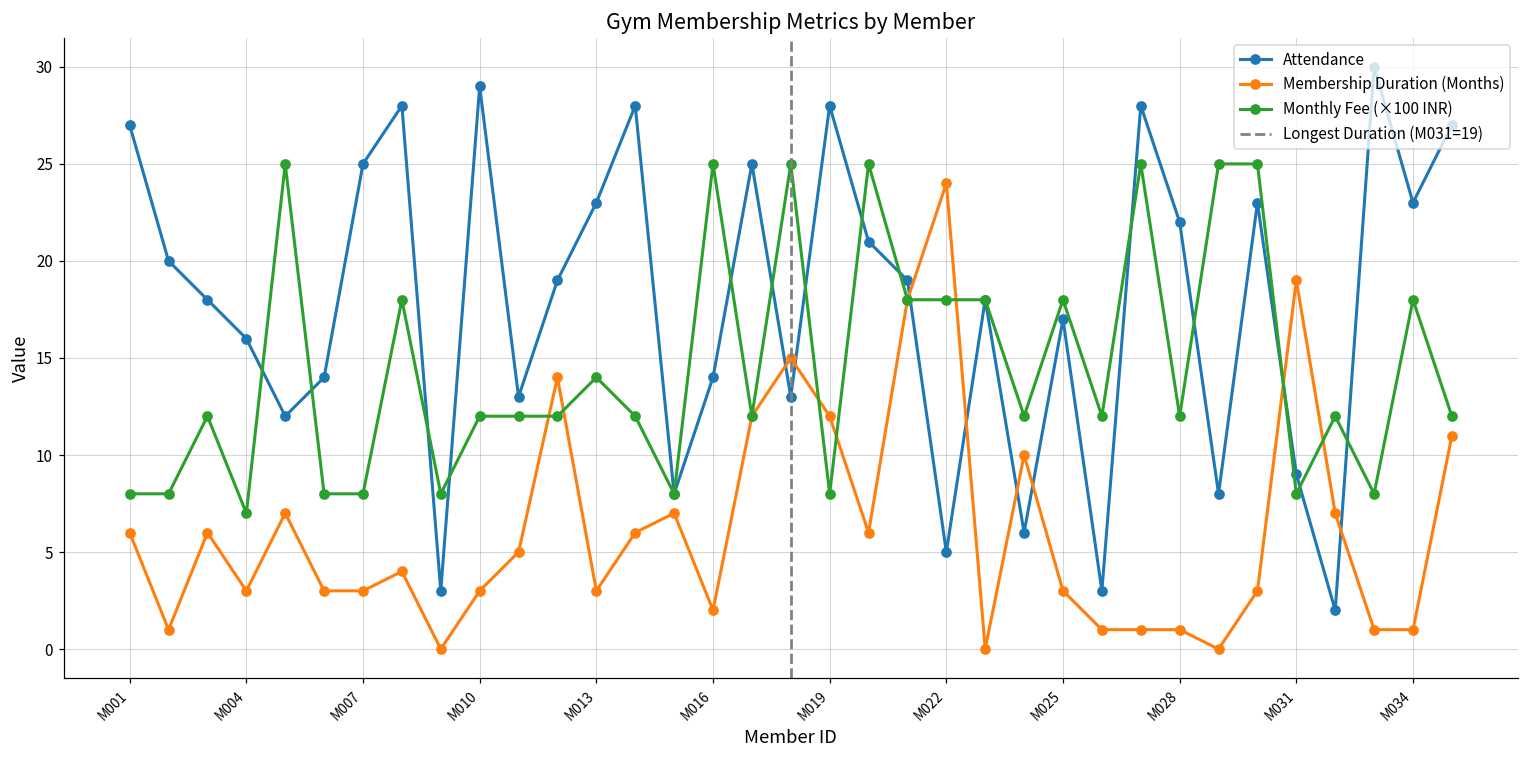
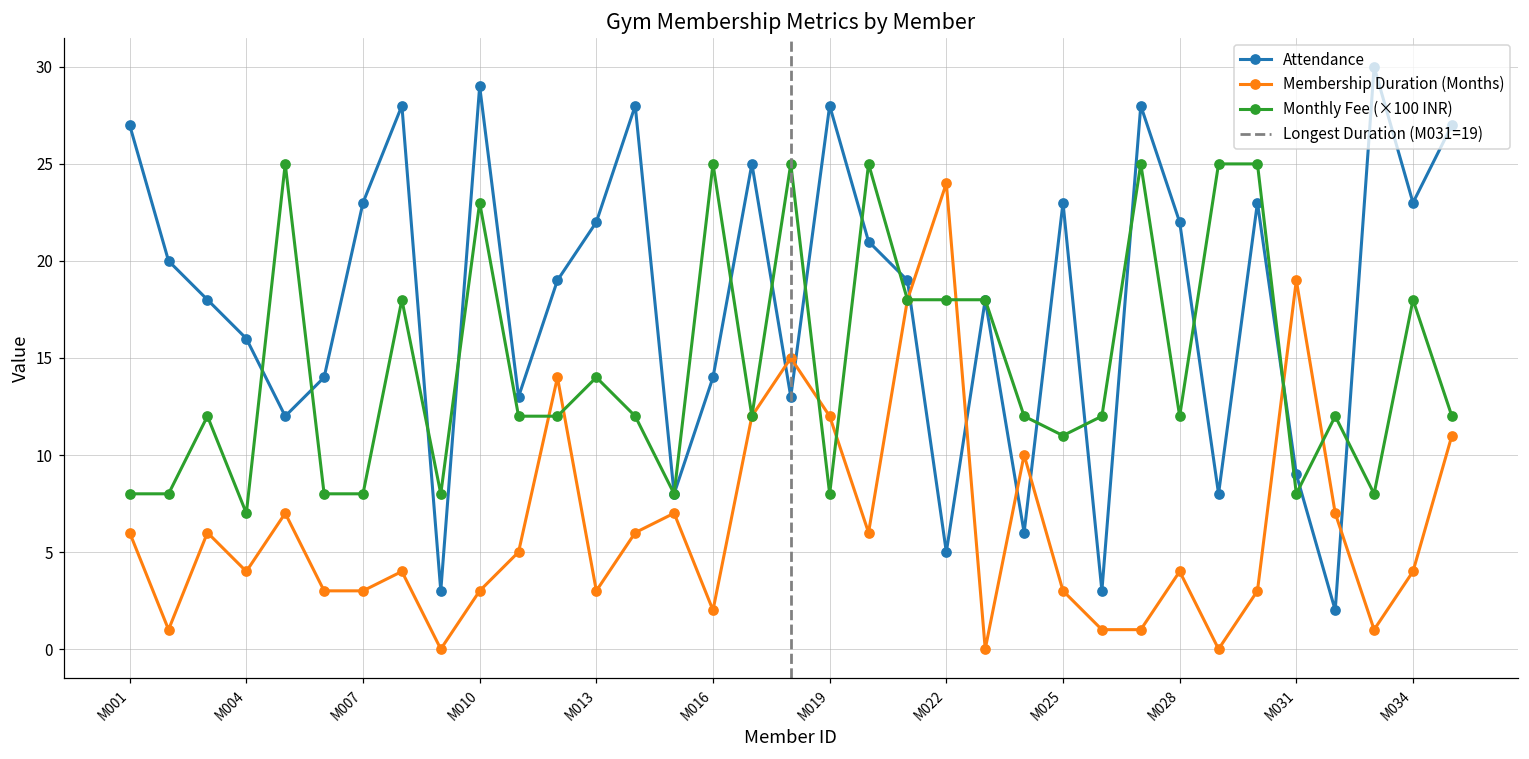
Membership Duration (Months), M004: 3 -> 4
Attendance, M007: 25 -> 23
Monthly Fee (×100 INR), M010: 12 -> 23
Attendance, M013: 23 -> 22
Attendance, M025: 17 -> 23
Monthly Fee (×100 INR), M025: 18 -> 11
Membership Duration (Months), M028: 1 -> 4
Membership Duration (Months), M034: 1 -> 4
